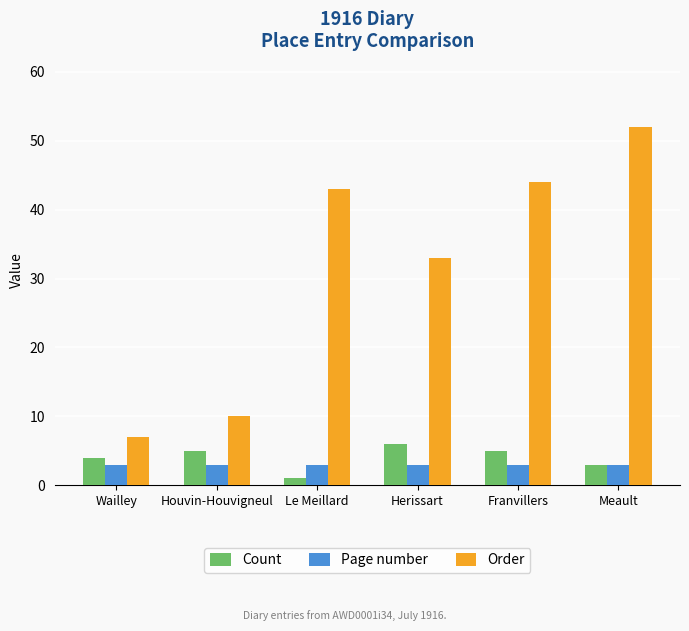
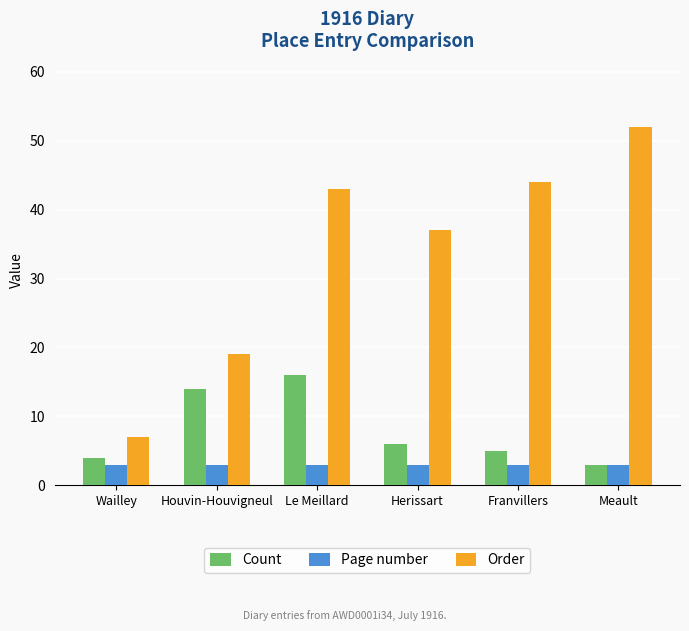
Count, Houvin-Houvigneul: 5 -> 14
Order, Houvin-Houvigneul: 10 -> 19
Count, Le Meillard: 1 -> 16
Order, Herissart: 33 -> 37
